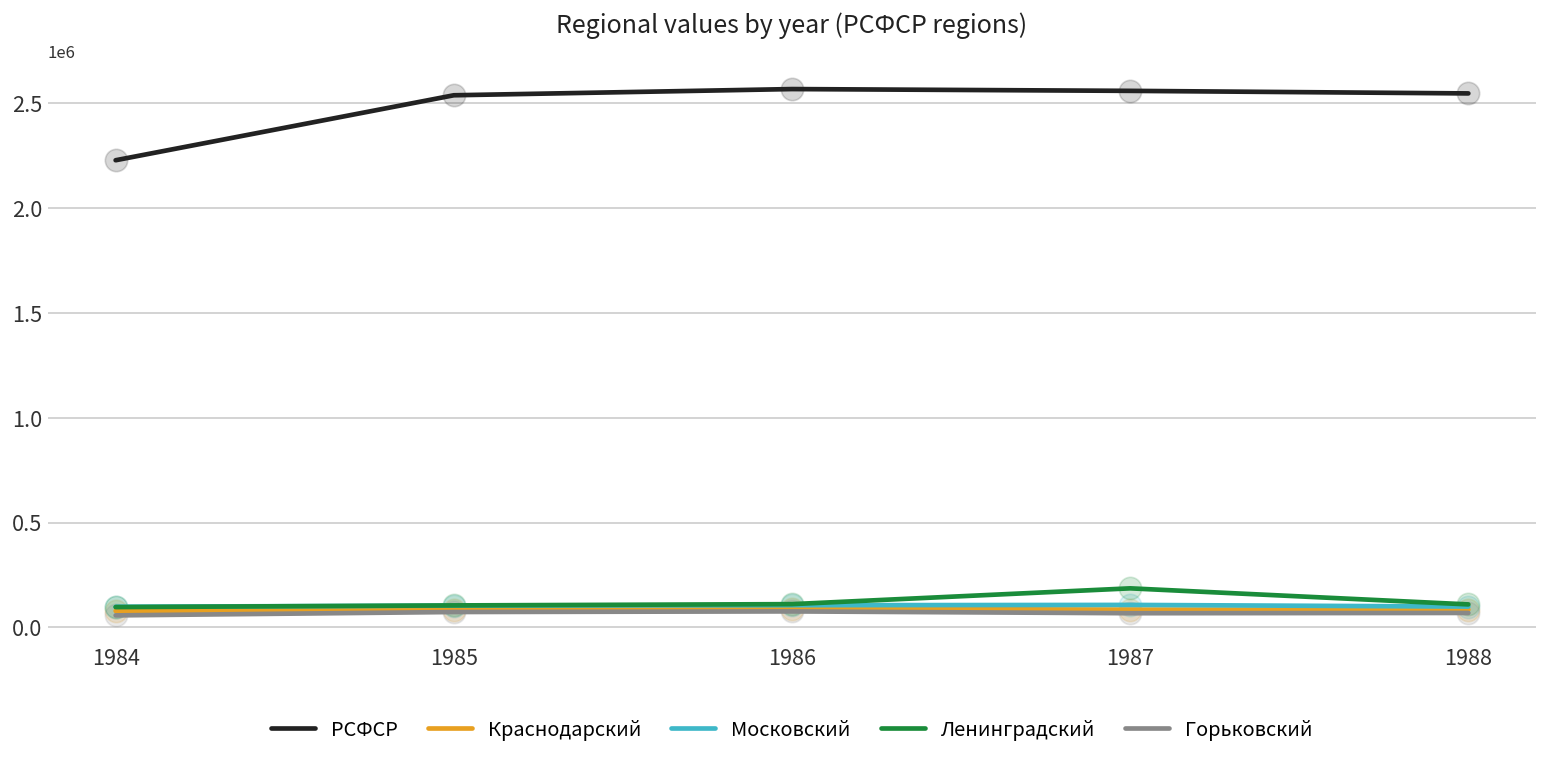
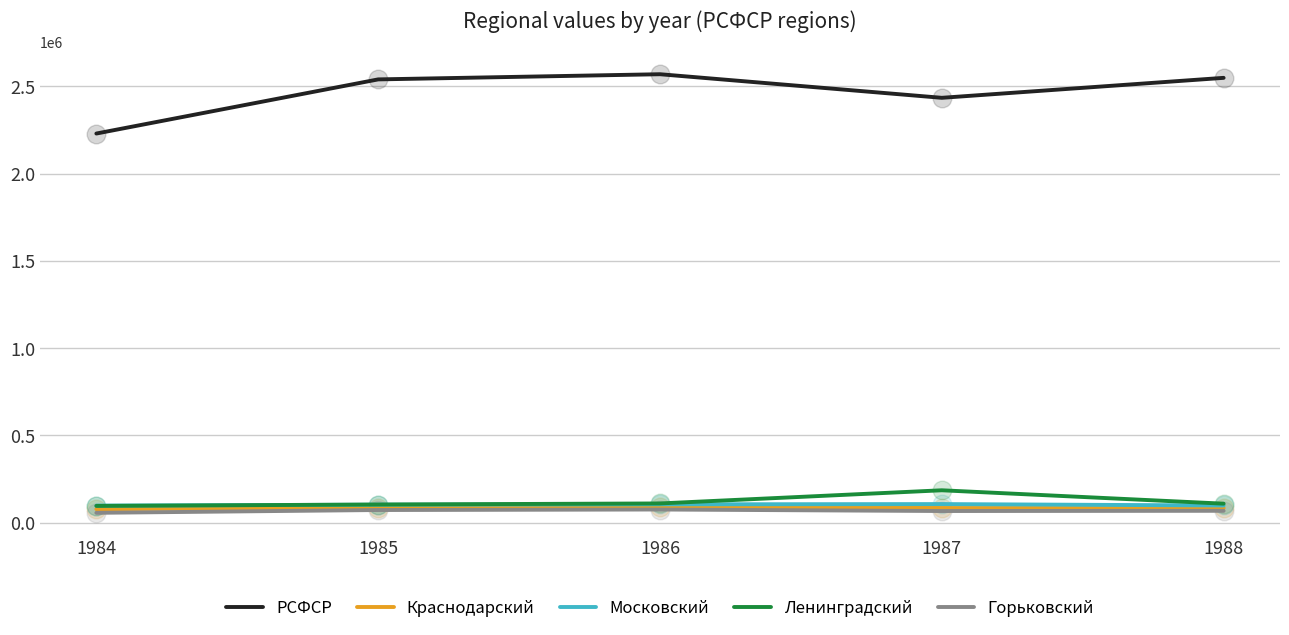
РСФСР, 1987: 2560000 -> 2430000
